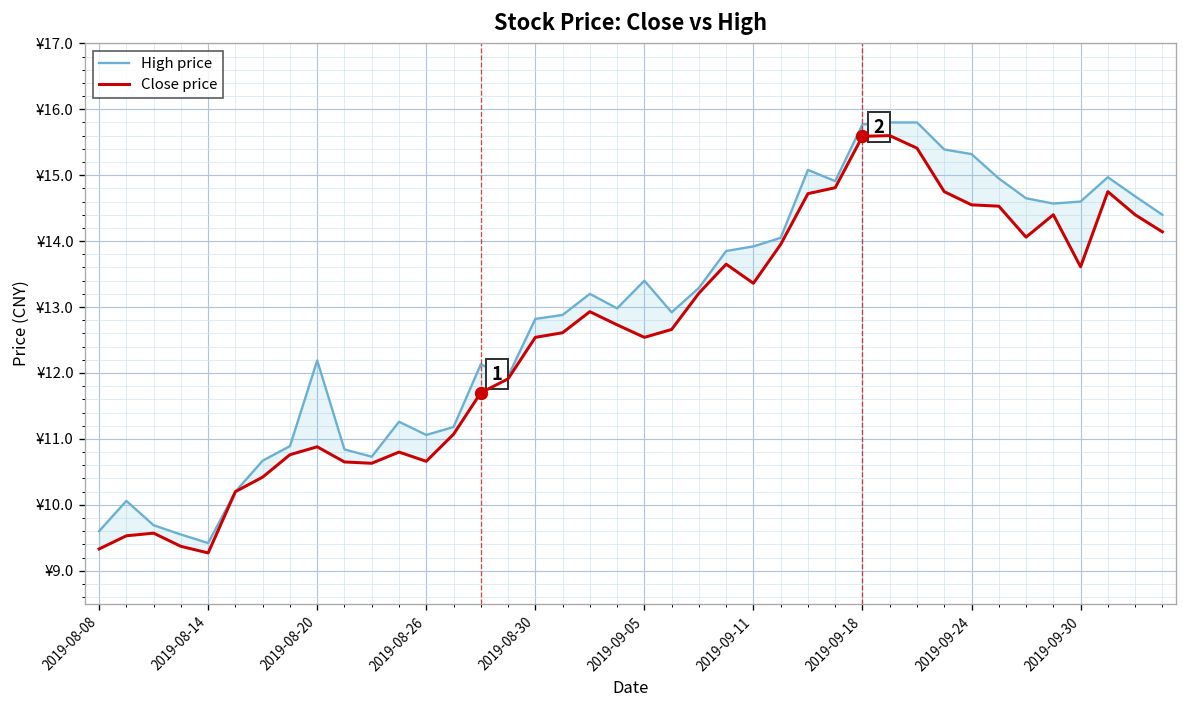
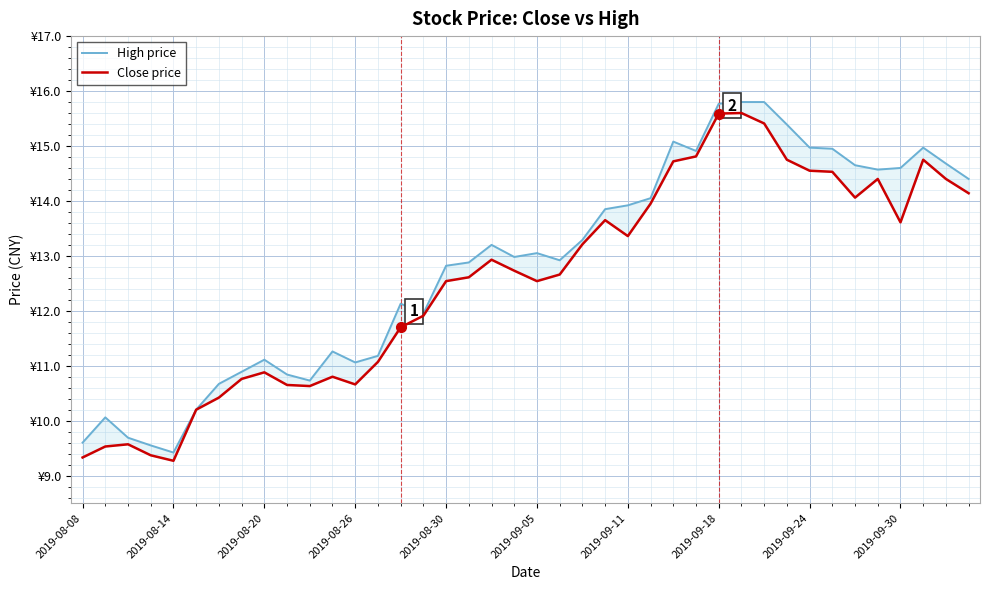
High price, 2019-08-20: ¥12.2 -> ¥11.1
High price, 2019-09-05: ¥13.4 -> ¥13.1
High price, 2019-09-24: ¥15.3 -> ¥15.0
